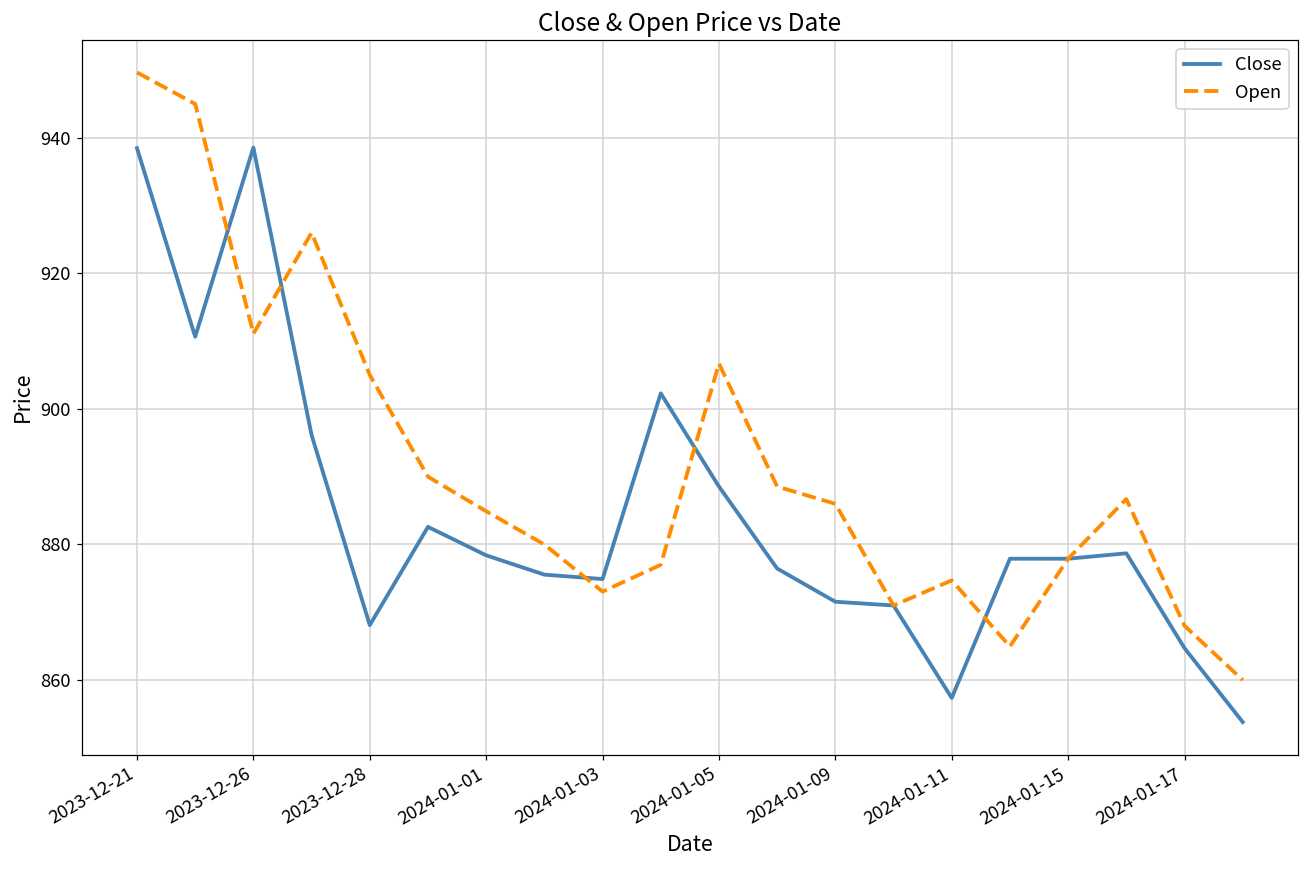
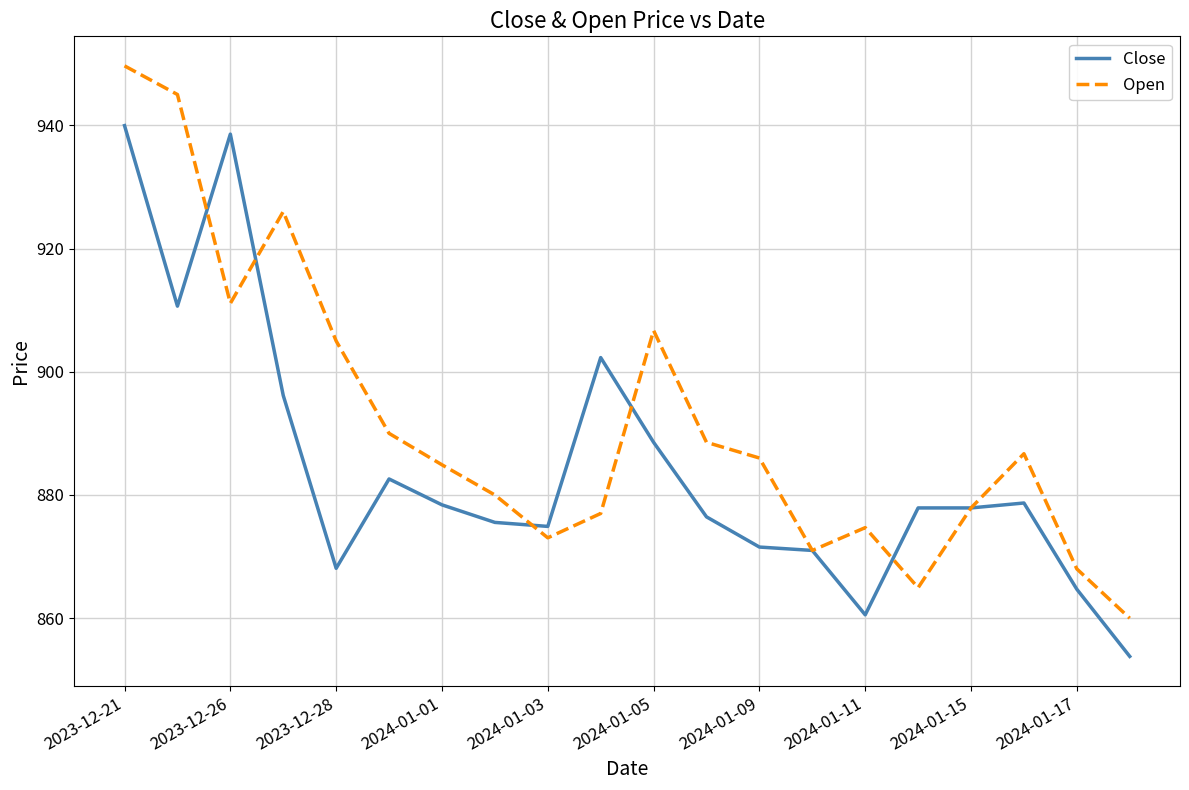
Close, 2023-12-21: 938 -> 940
Close, 2024-01-11: 857 -> 861
